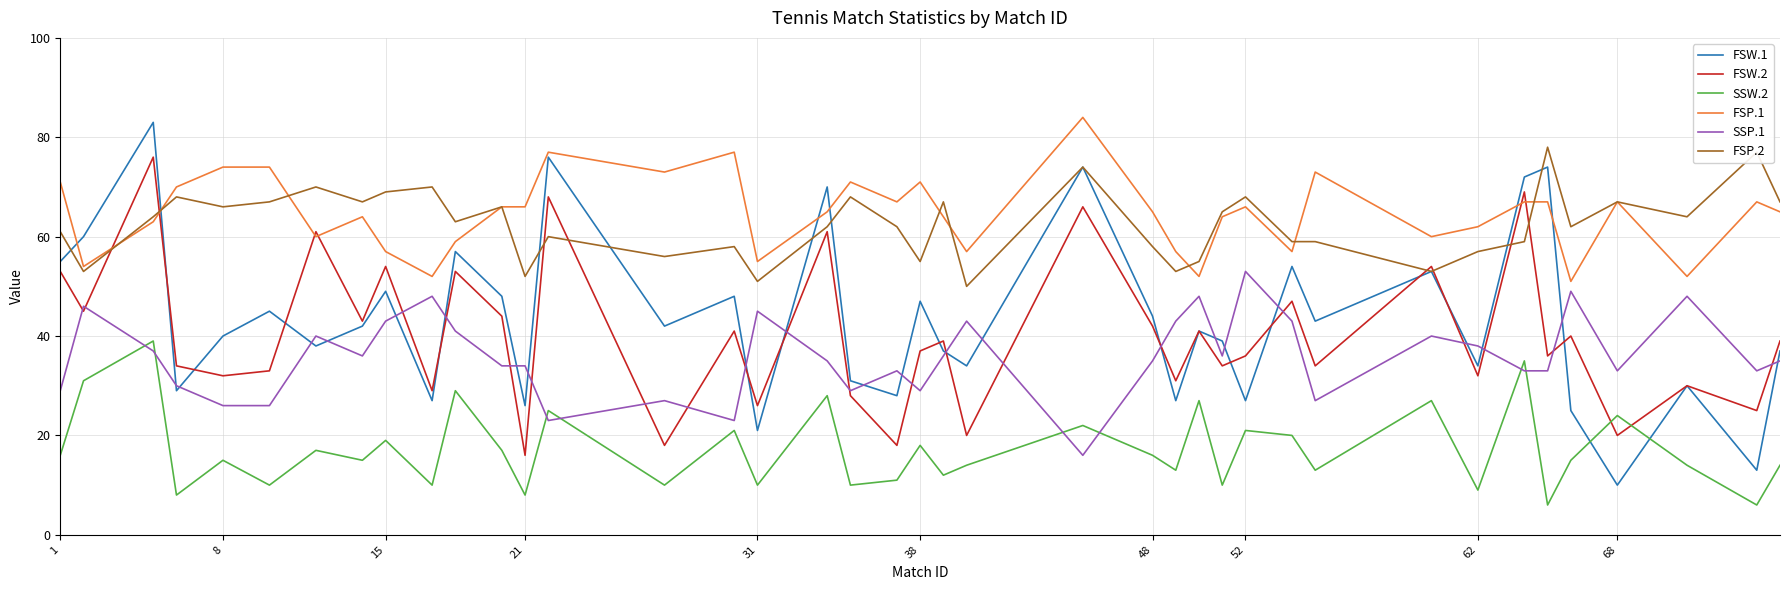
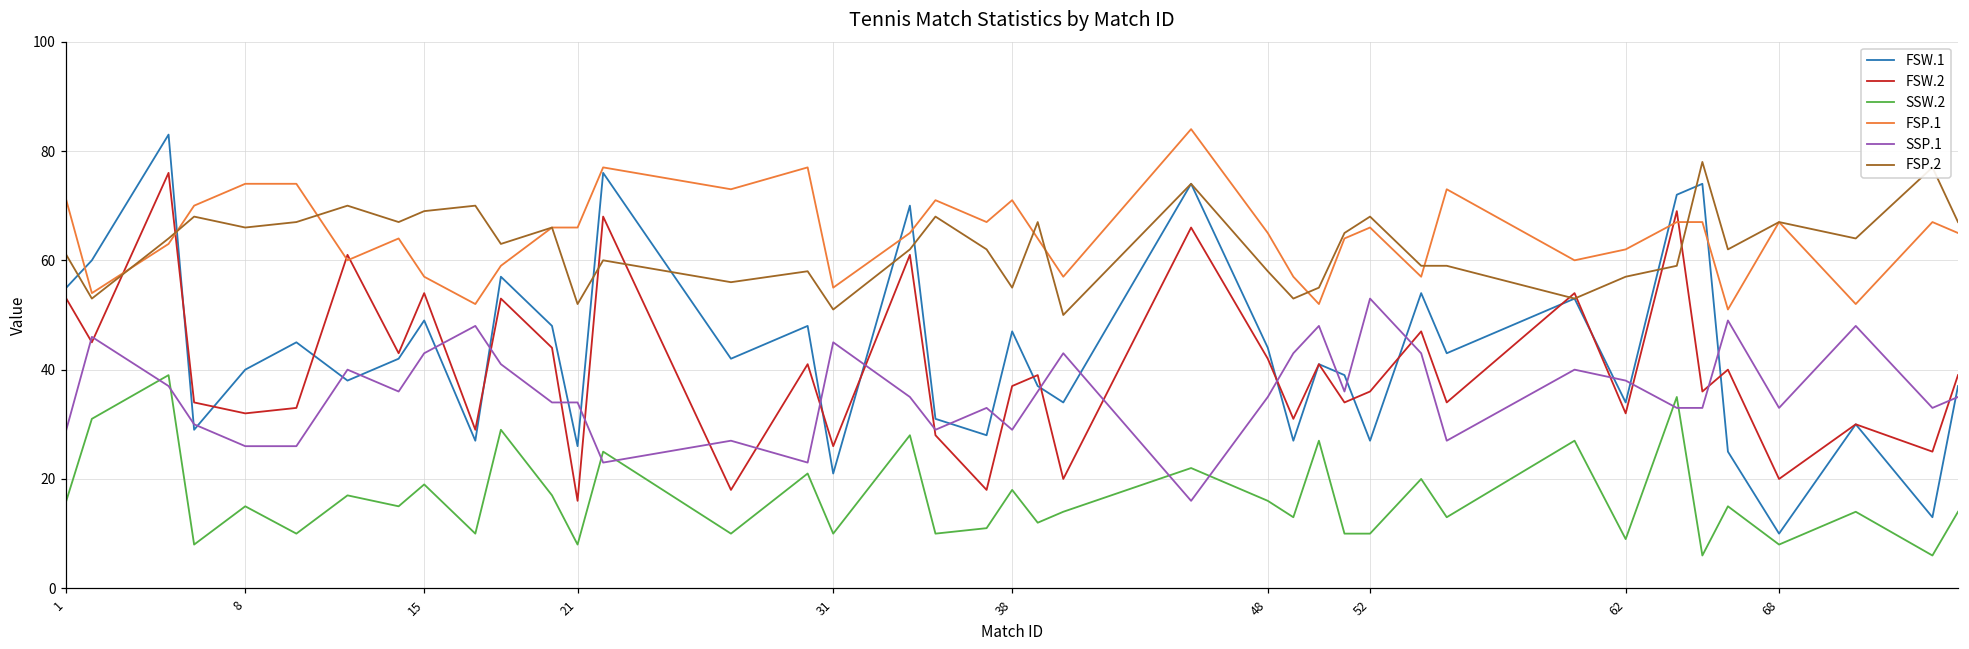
SSW.2, 52: 21 -> 10
SSW.2, 68: 24 -> 8
